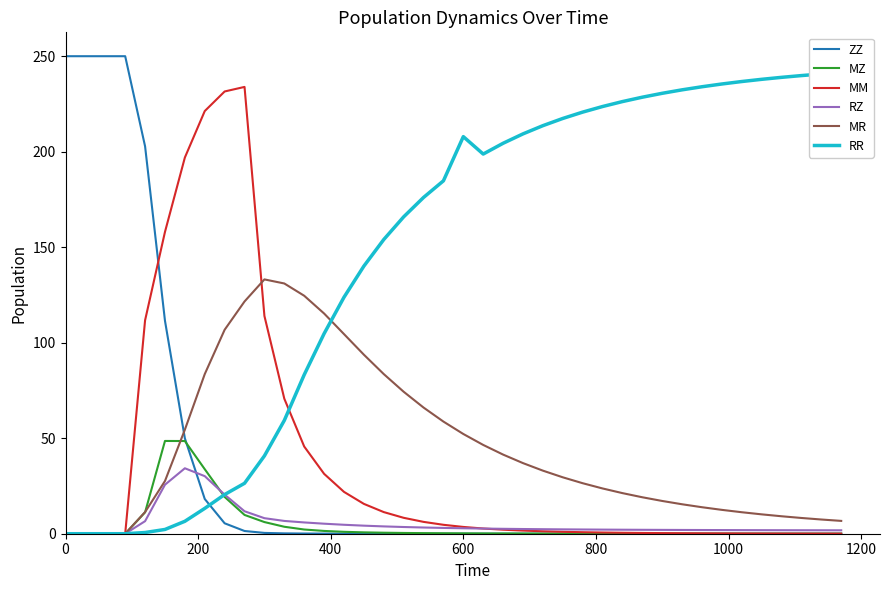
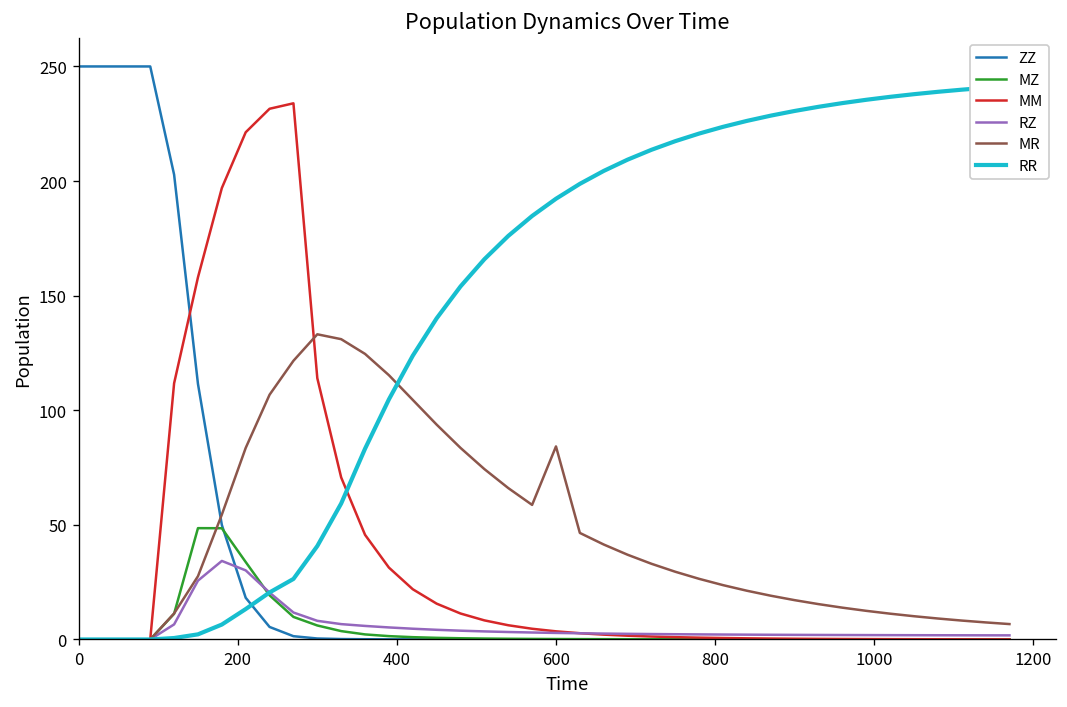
MR, 600: 52 -> 84
RR, 600: 208 -> 192
